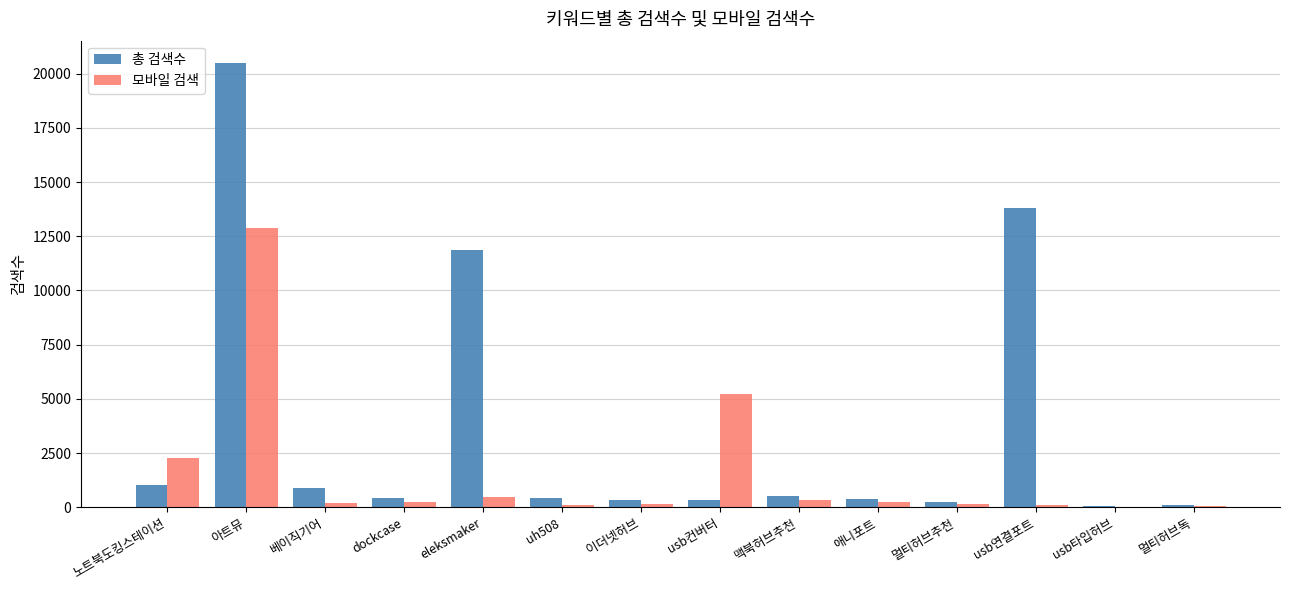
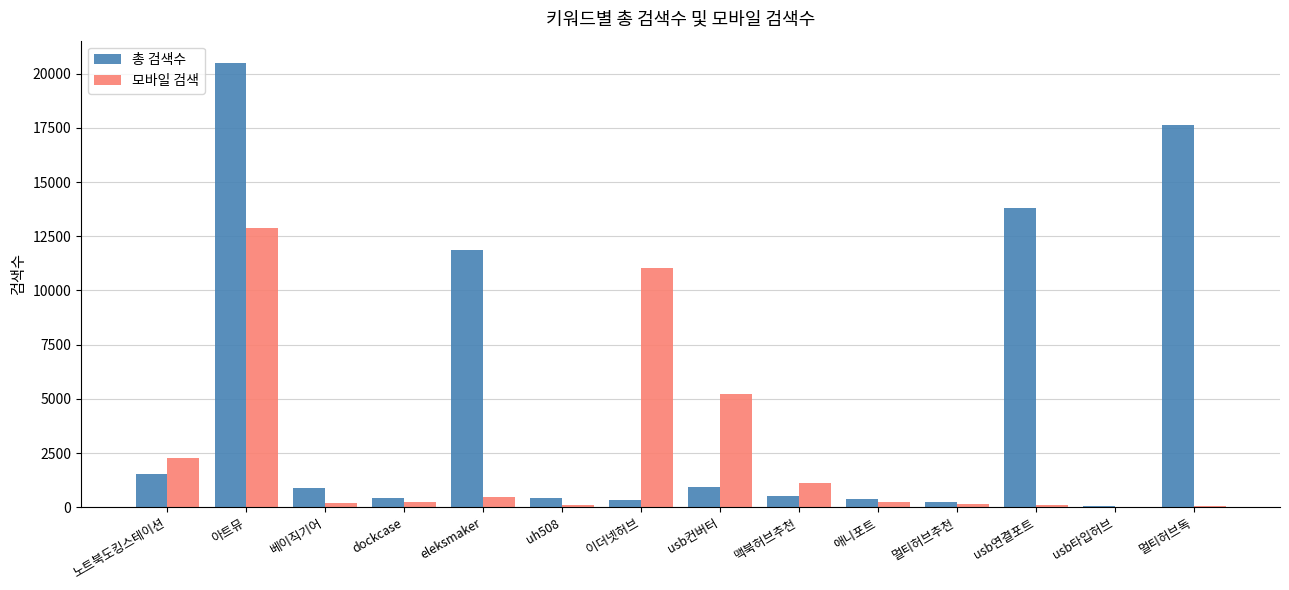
총 검색수, 노트북도킹스테이션: 1000 -> 1500
모바일 검색, 이더넷허브: 200 -> 11100
총 검색수, usb컨버터: 400 -> 900
모바일 검색, 맥북허브추천: 300 -> 1100
총 검색수, 멀티허브독: 100 -> 17600
